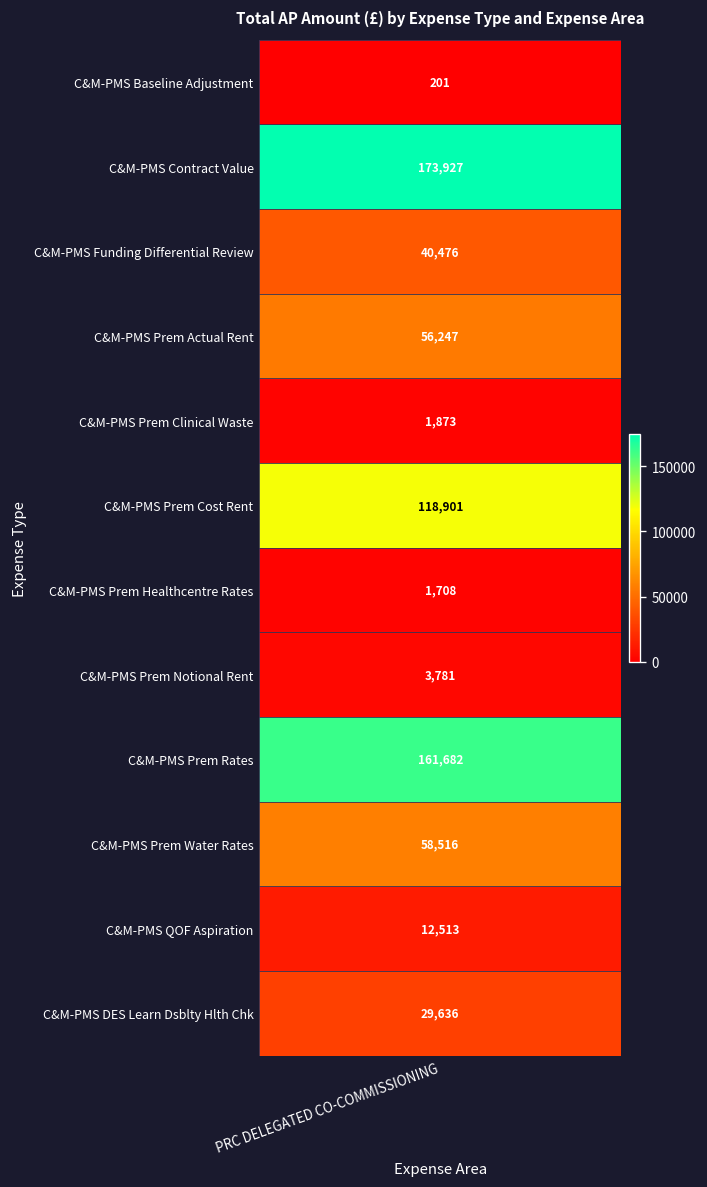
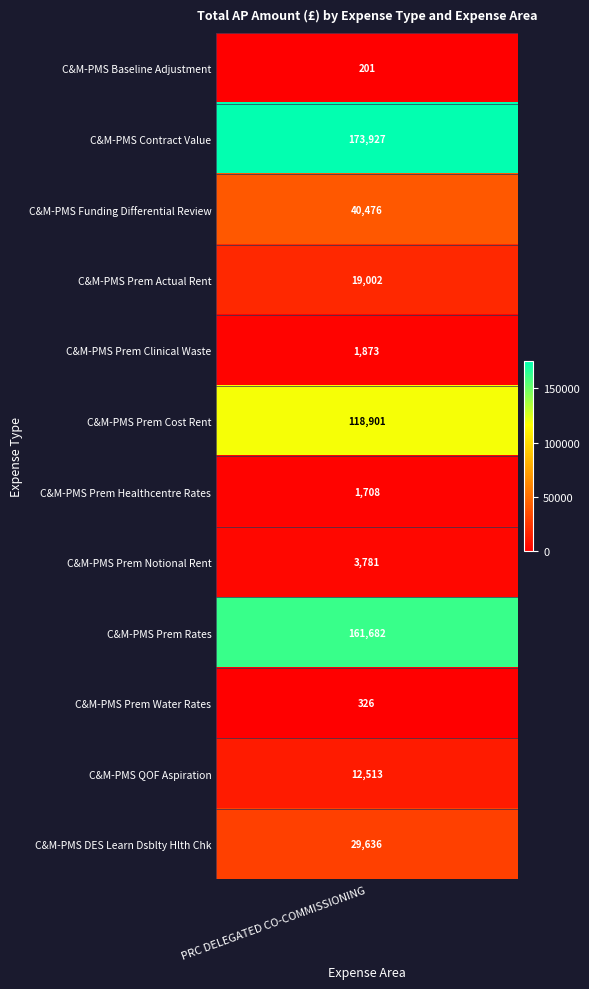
C&M-PMS Prem Actual Rent, PRC DELEGATED CO-COMMISSIONING: 56,247 -> 19,002
C&M-PMS Prem Water Rates, PRC DELEGATED CO-COMMISSIONING: 58,516 -> 326
